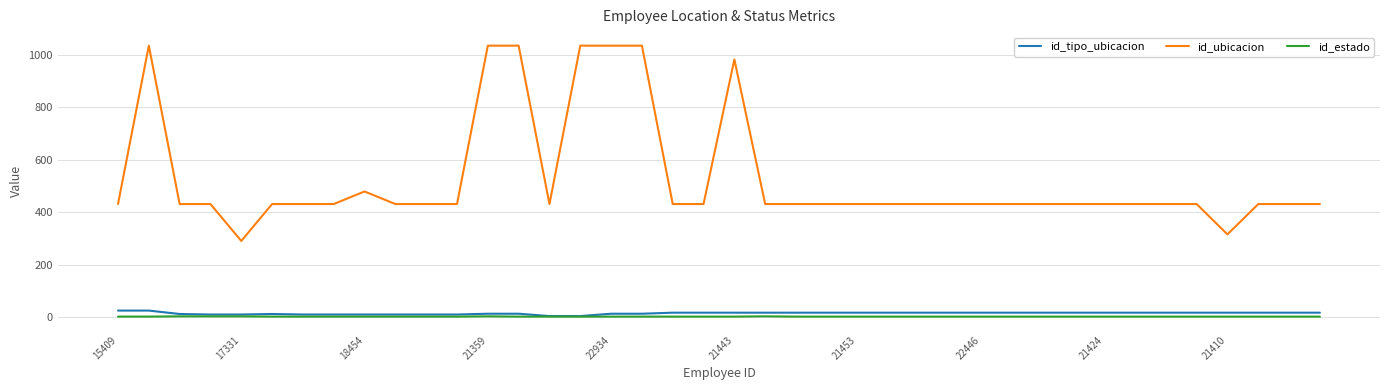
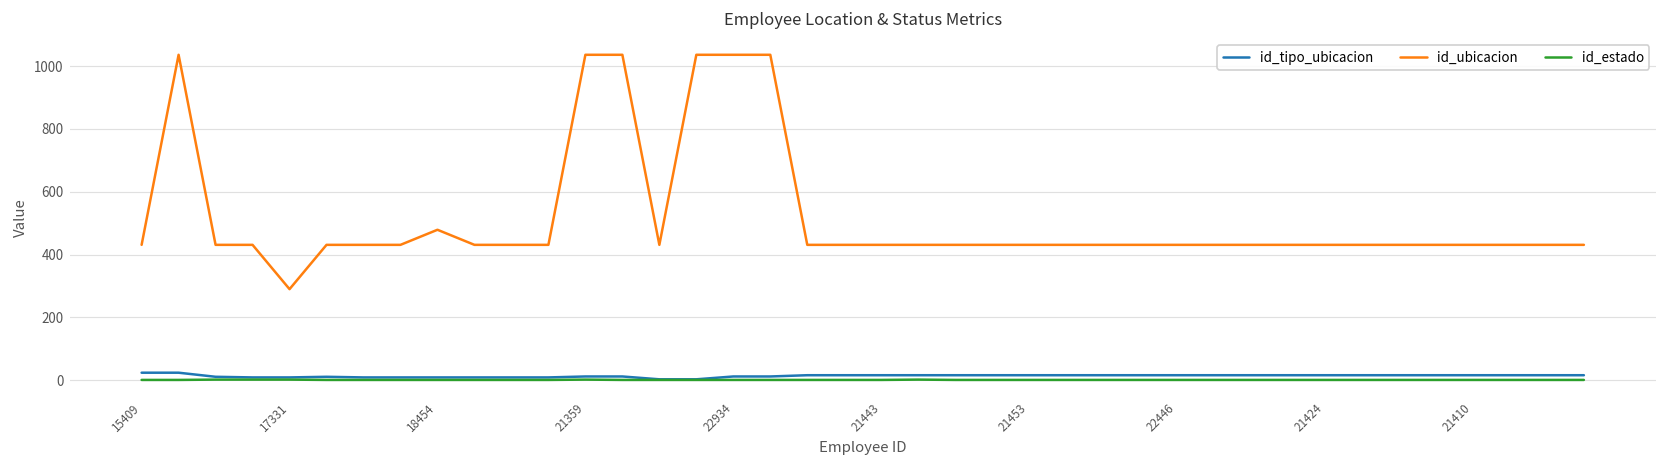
id_ubicacion, 21443: 980 -> 430
id_ubicacion, 21410: 320 -> 430
